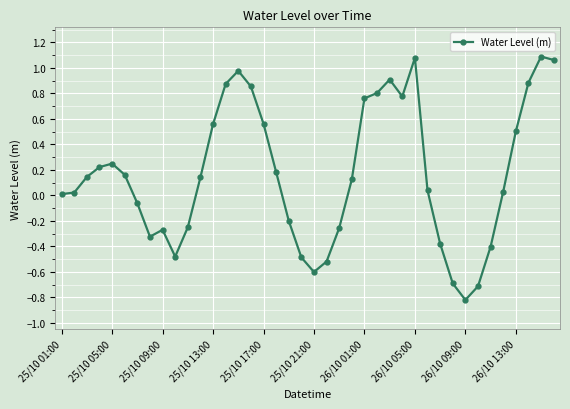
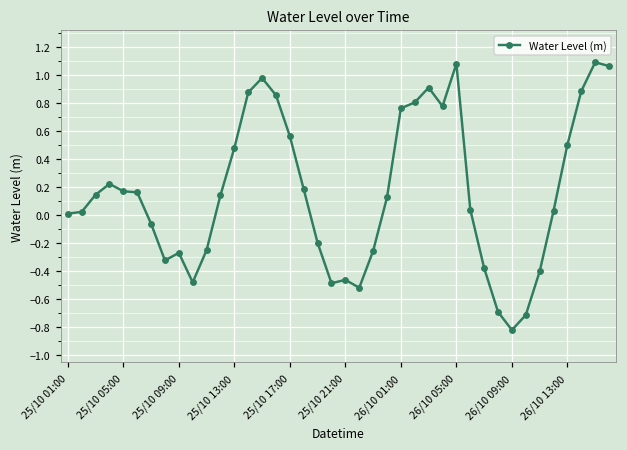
25/10 05:00: 0.25 -> 0.17
25/10 13:00: 0.56 -> 0.48
25/10 21:00: -0.60 -> -0.46
